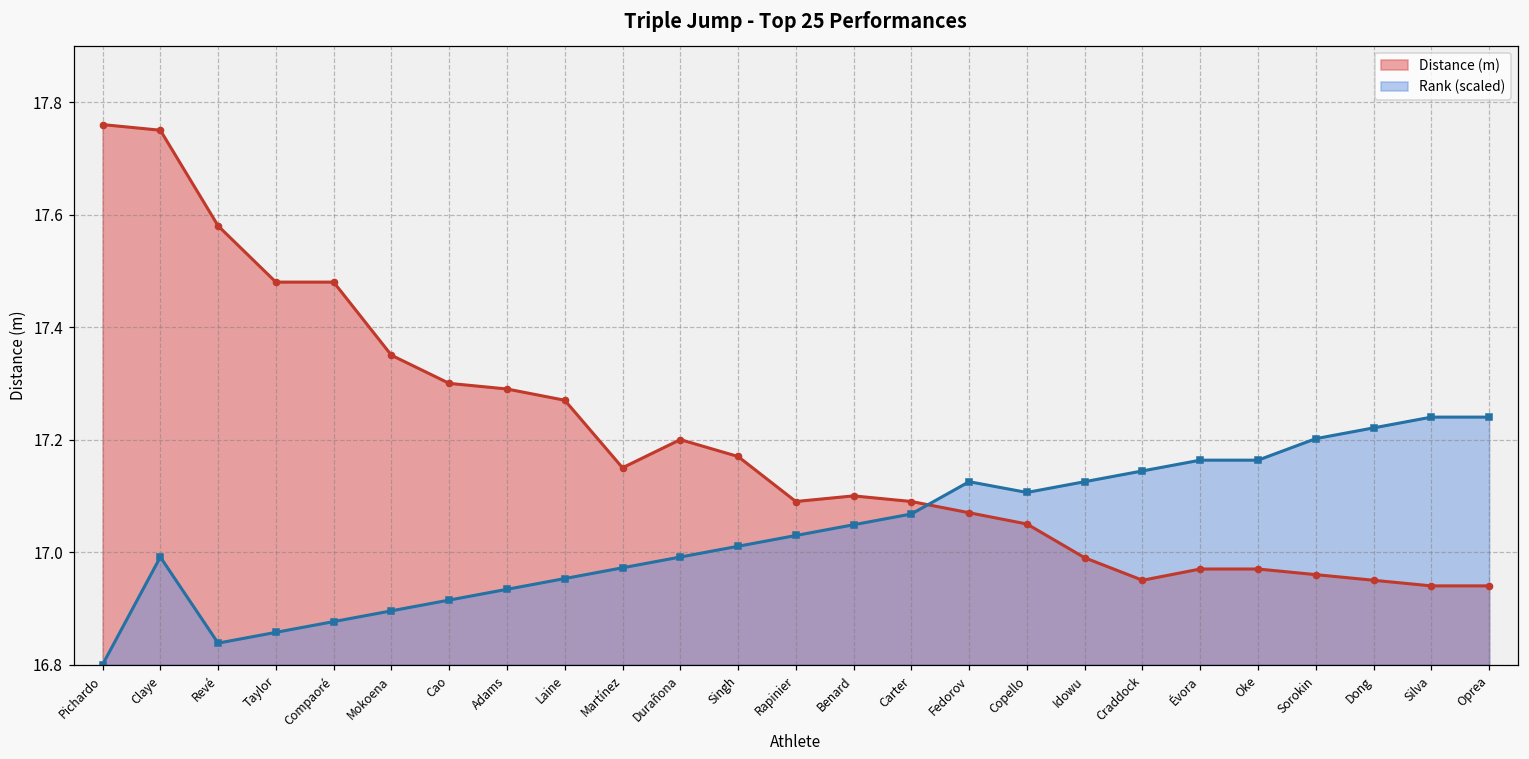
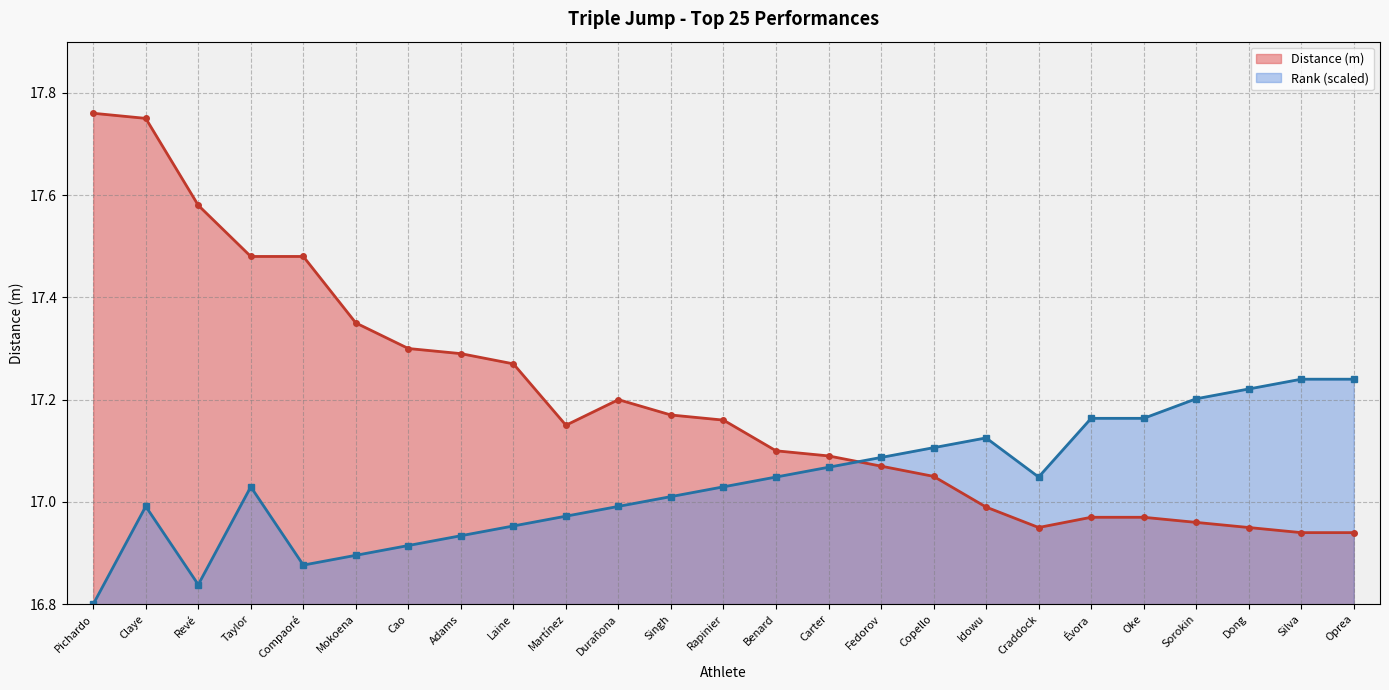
Rank (scaled), Taylor: 16.86 -> 17.03
Distance (m), Rapinier: 17.09 -> 17.16
Rank (scaled), Fedorov: 17.13 -> 17.09
Rank (scaled), Craddock: 17.14 -> 17.05
